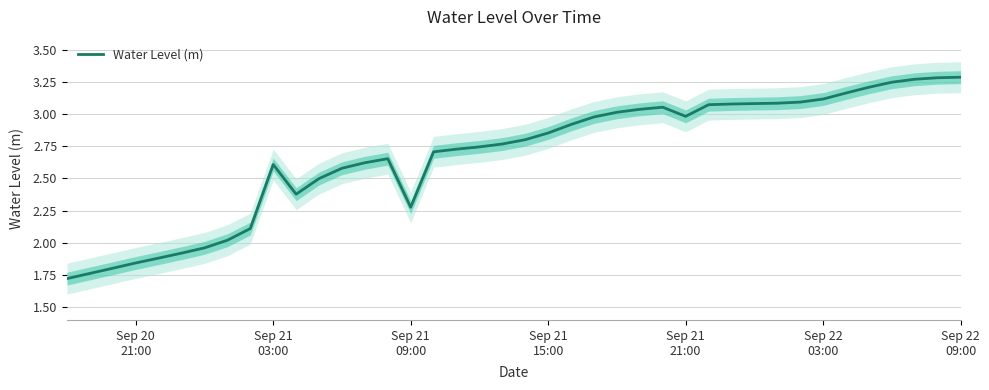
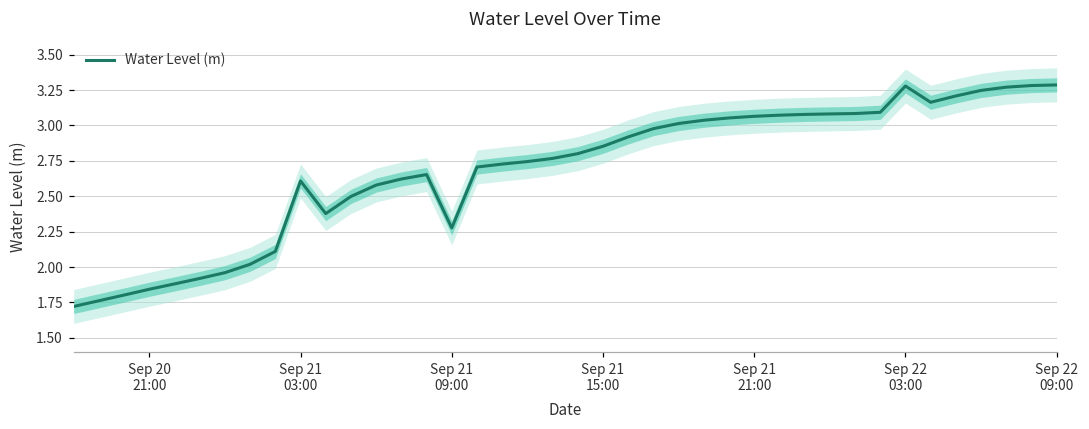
Water Level (m), Sep 21 21:00: 2.98 -> 3.06
Water Level (m), Sep 22 03:00: 3.12 -> 3.28
